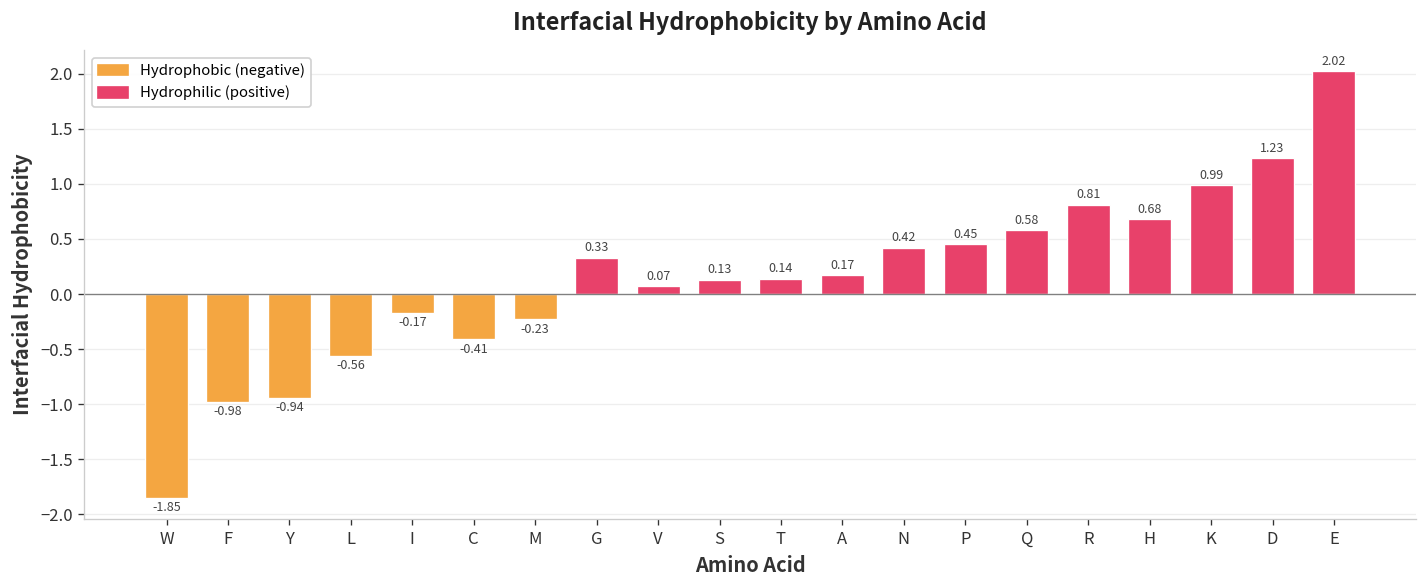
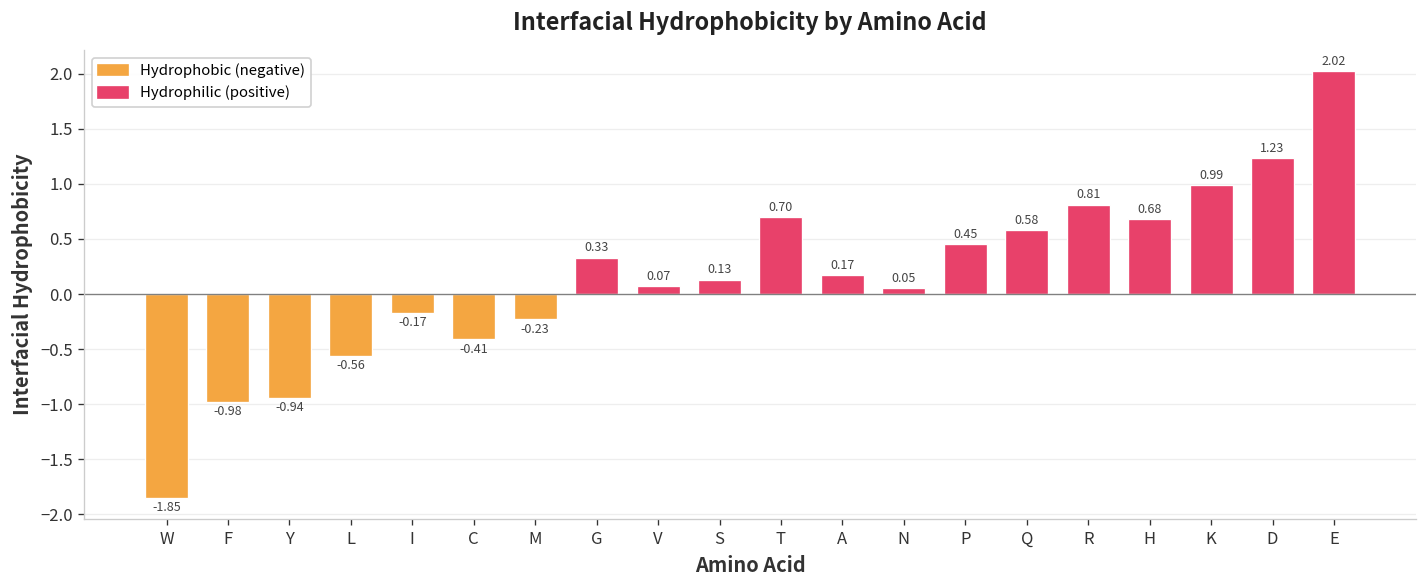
T: 0.14 -> 0.70
N: 0.42 -> 0.05
